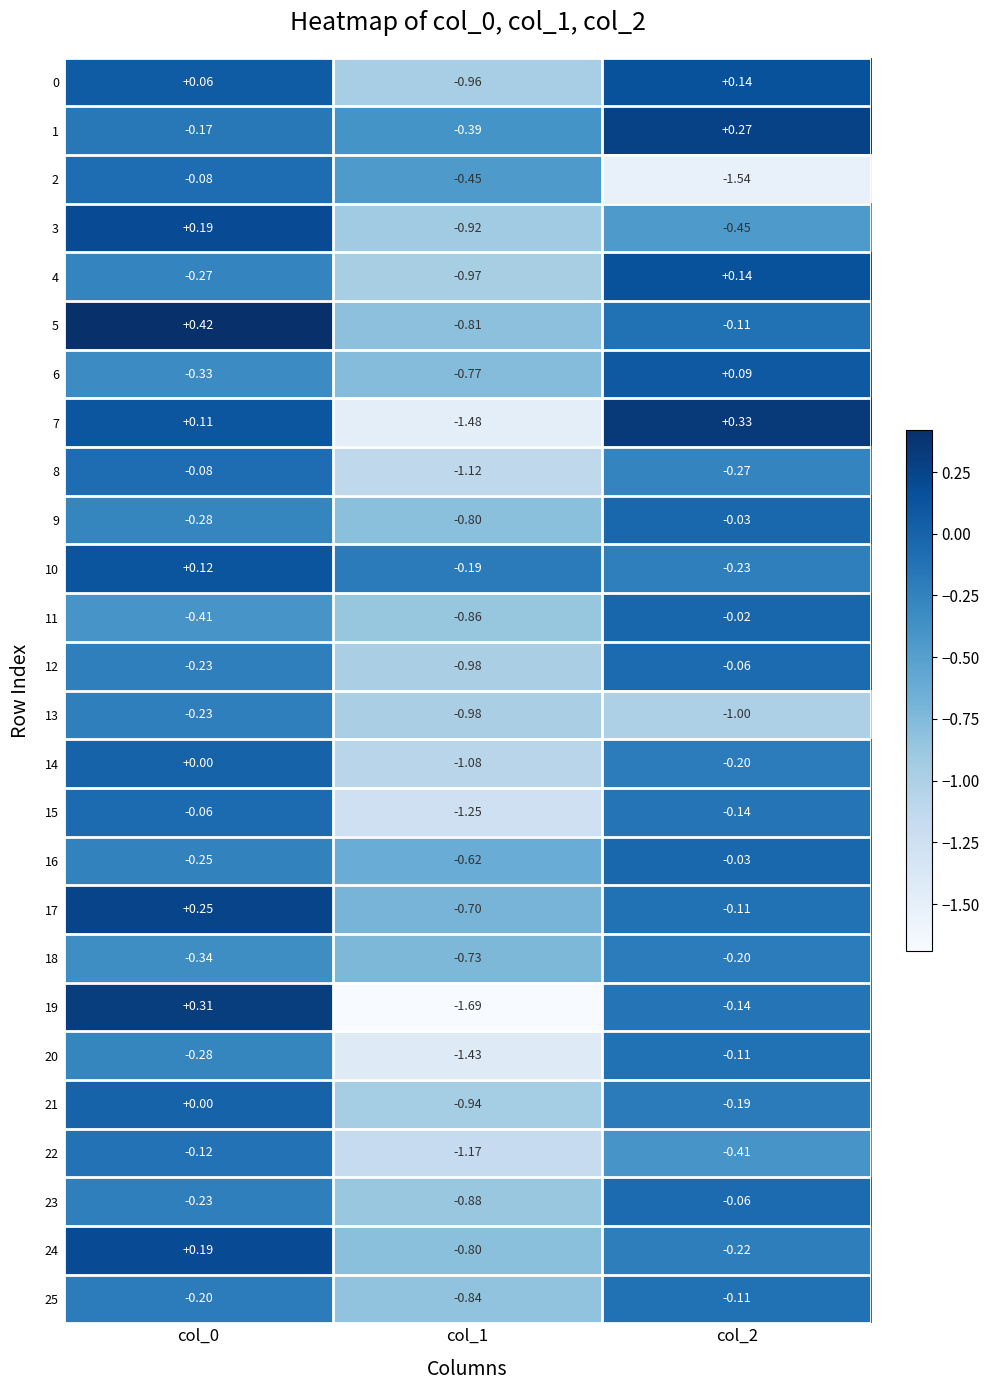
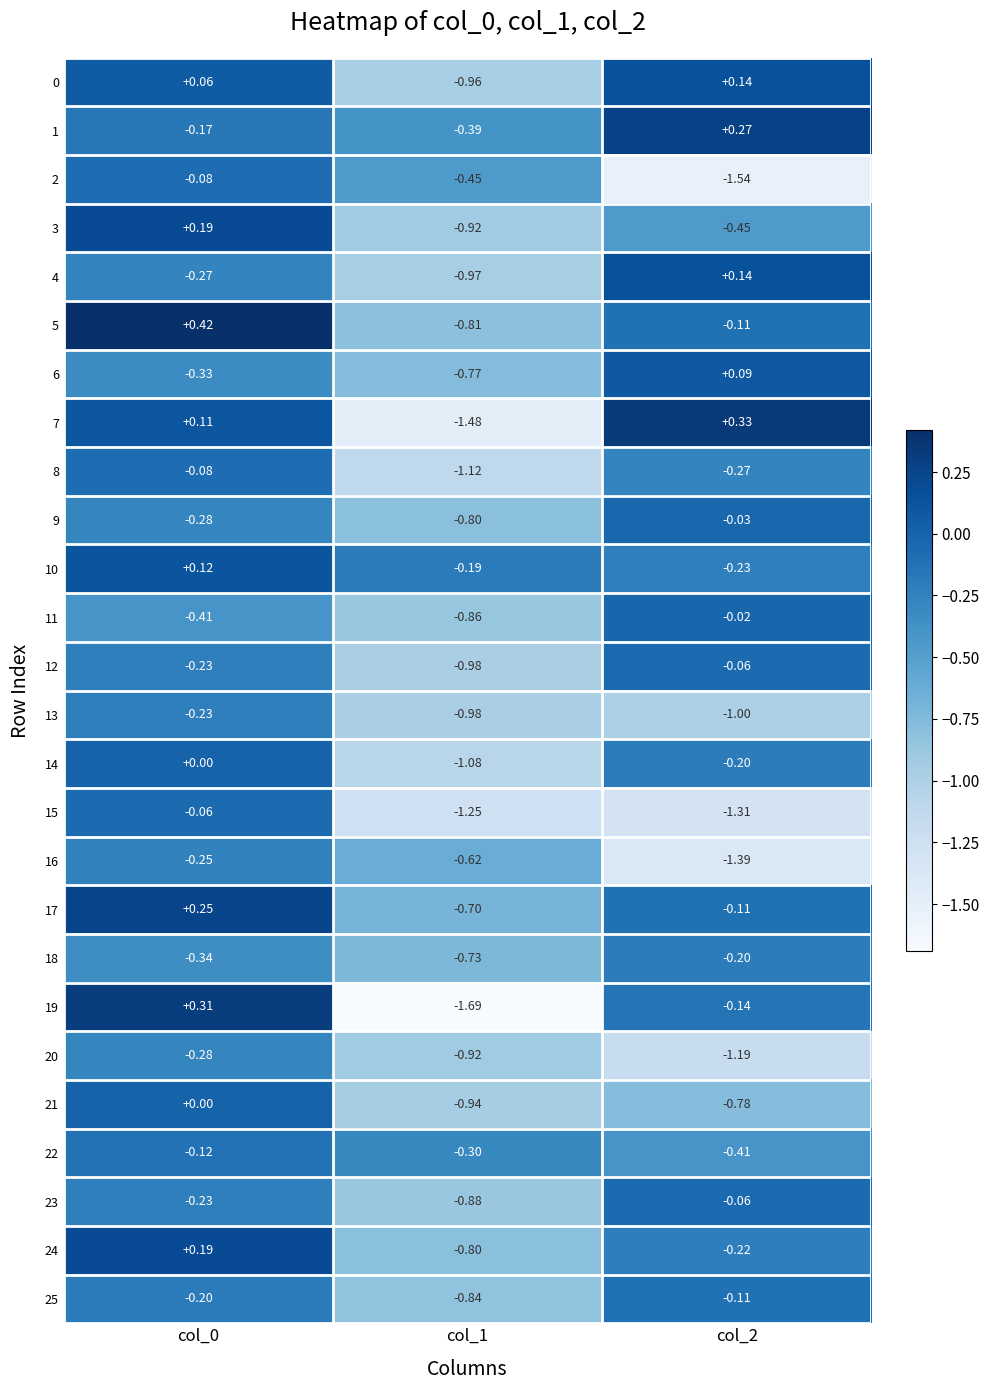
15, col_2: -0.14 -> -1.31
16, col_2: -0.03 -> -1.39
20, col_1: -1.43 -> -0.92
20, col_2: -0.11 -> -1.19
21, col_2: -0.19 -> -0.78
22, col_1: -1.17 -> -0.30
